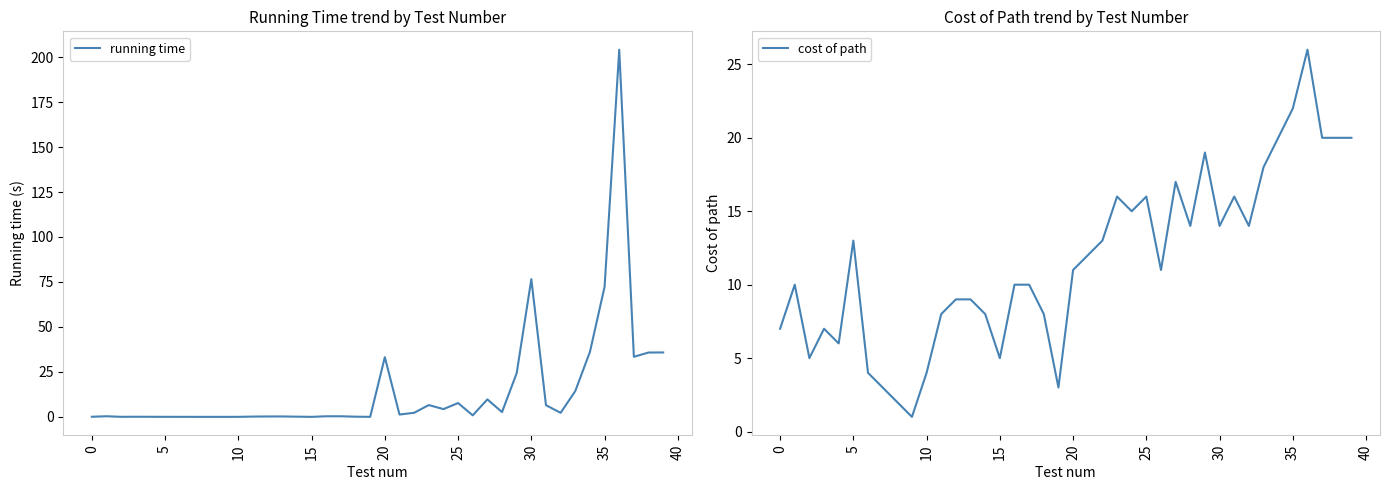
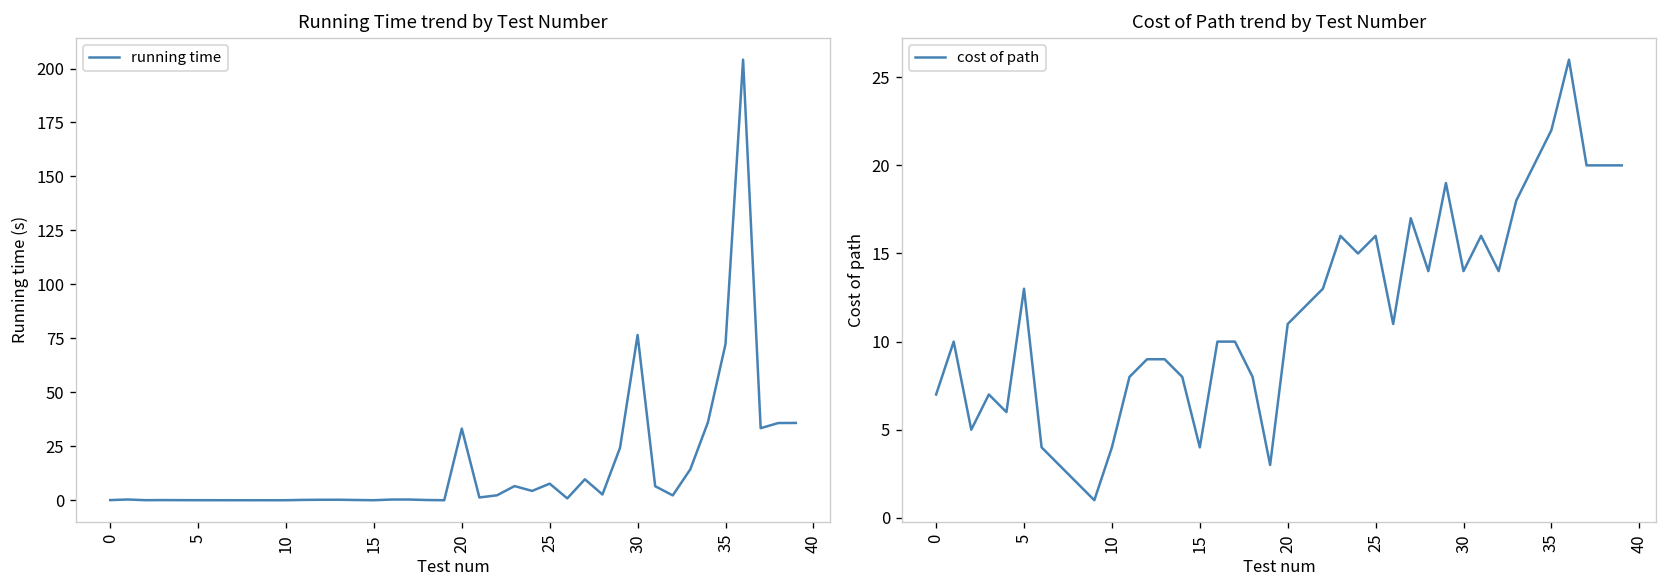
Cost of Path trend by Test Number, 15: 5 -> 4
